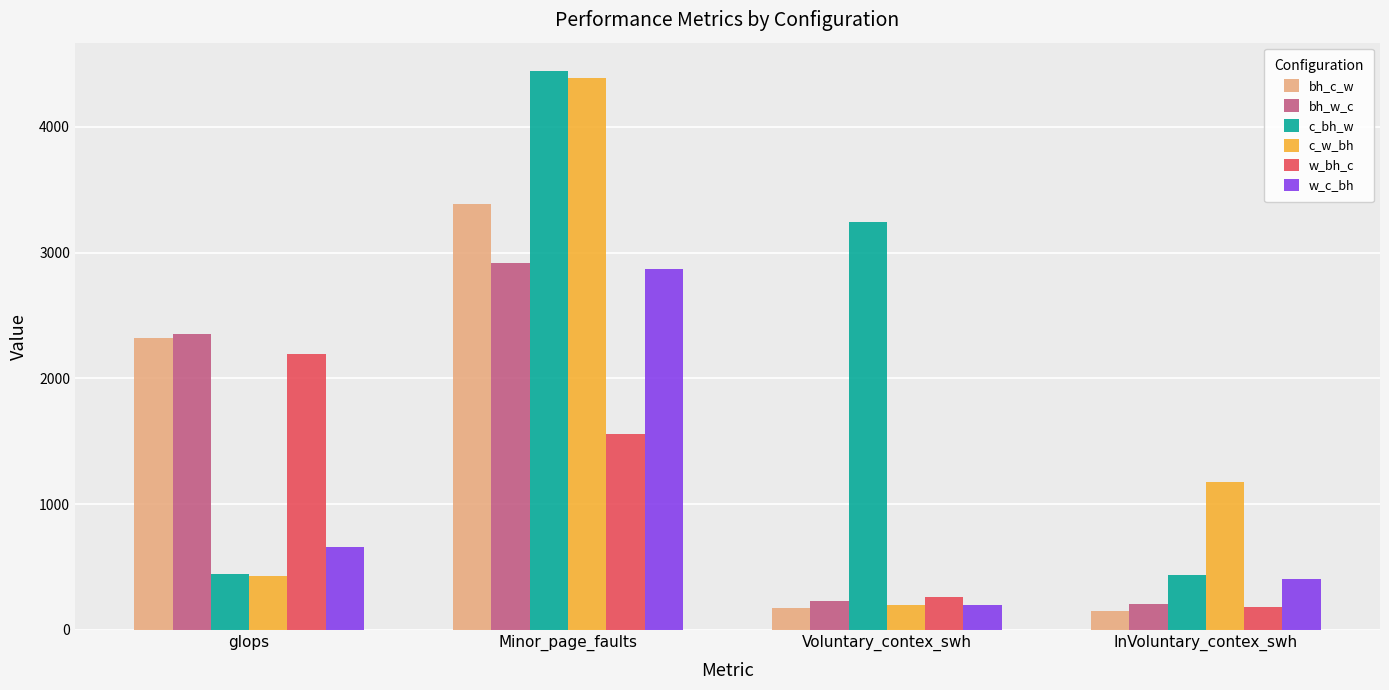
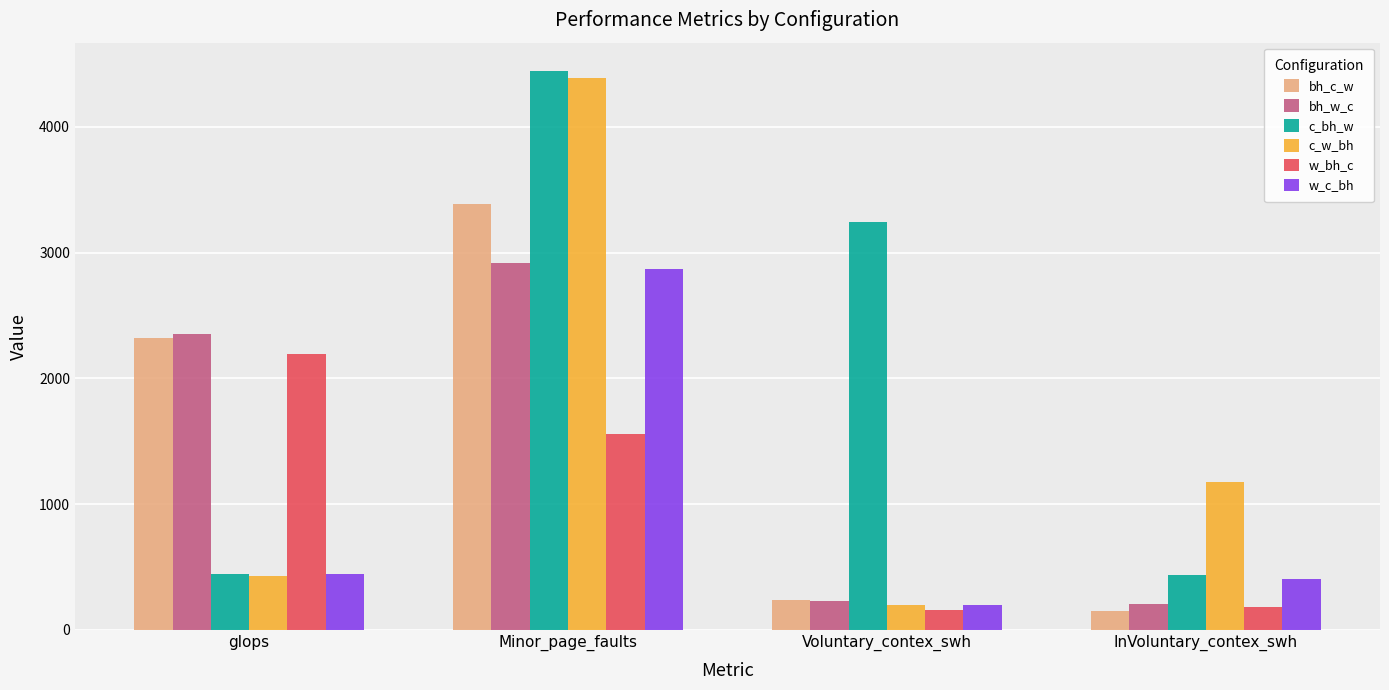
w_c_bh, glops: 660 -> 450
bh_c_w, Voluntary_contex_swh: 170 -> 240
w_bh_c, Voluntary_contex_swh: 270 -> 160
